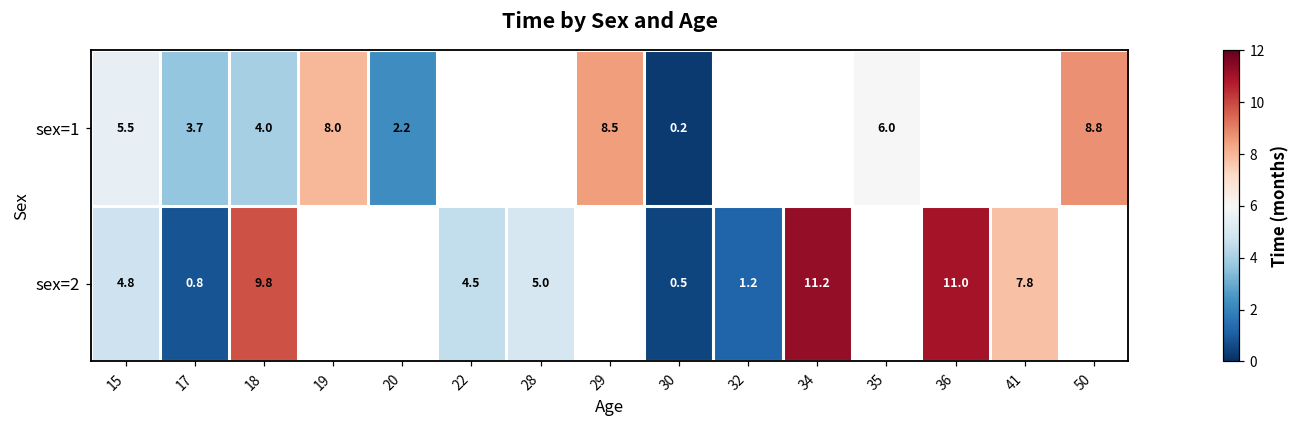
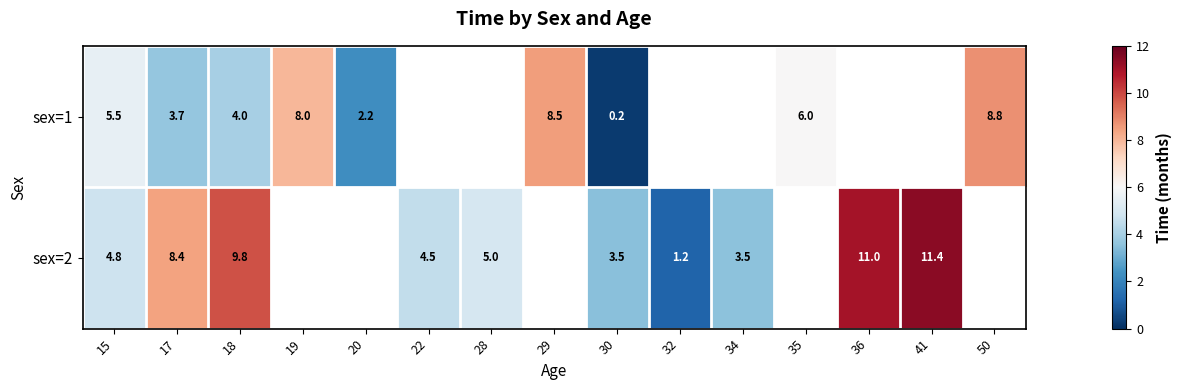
sex=2, 17: 0.8 -> 8.4
sex=2, 30: 0.5 -> 3.5
sex=2, 34: 11.2 -> 3.5
sex=2, 41: 7.8 -> 11.4
